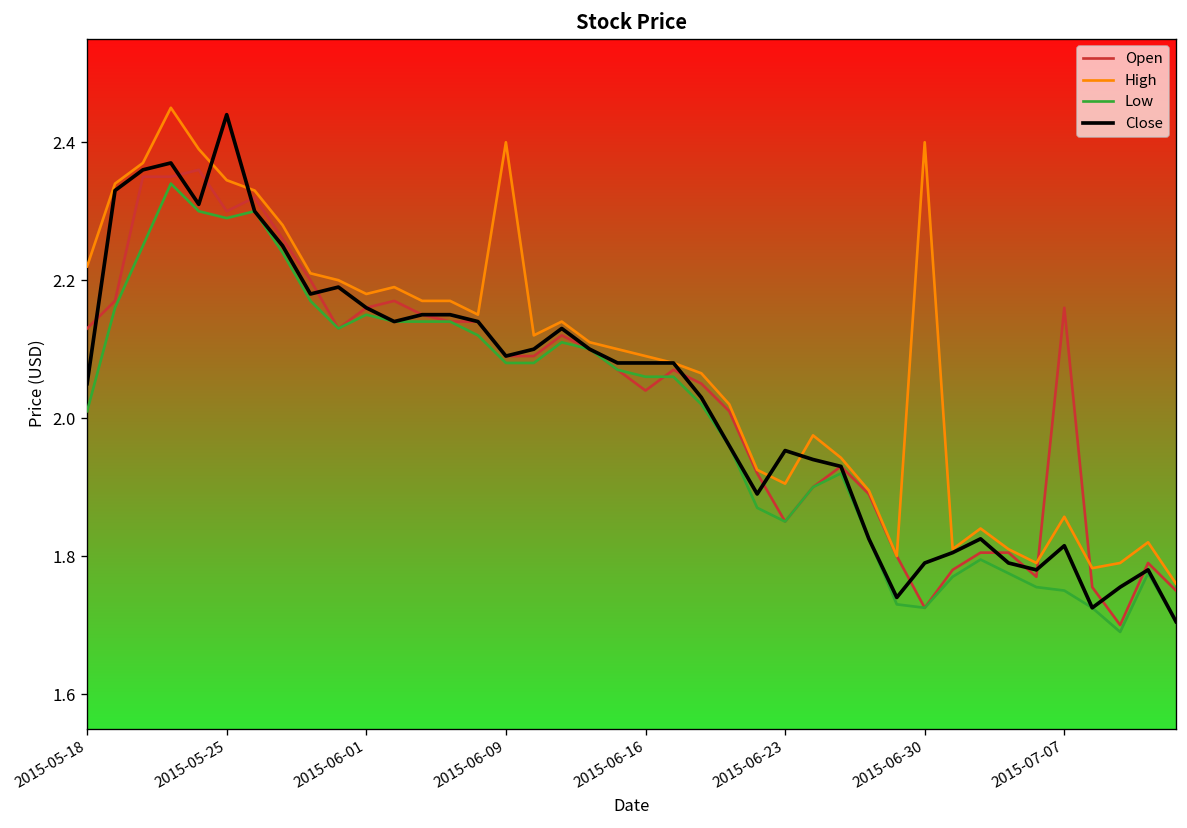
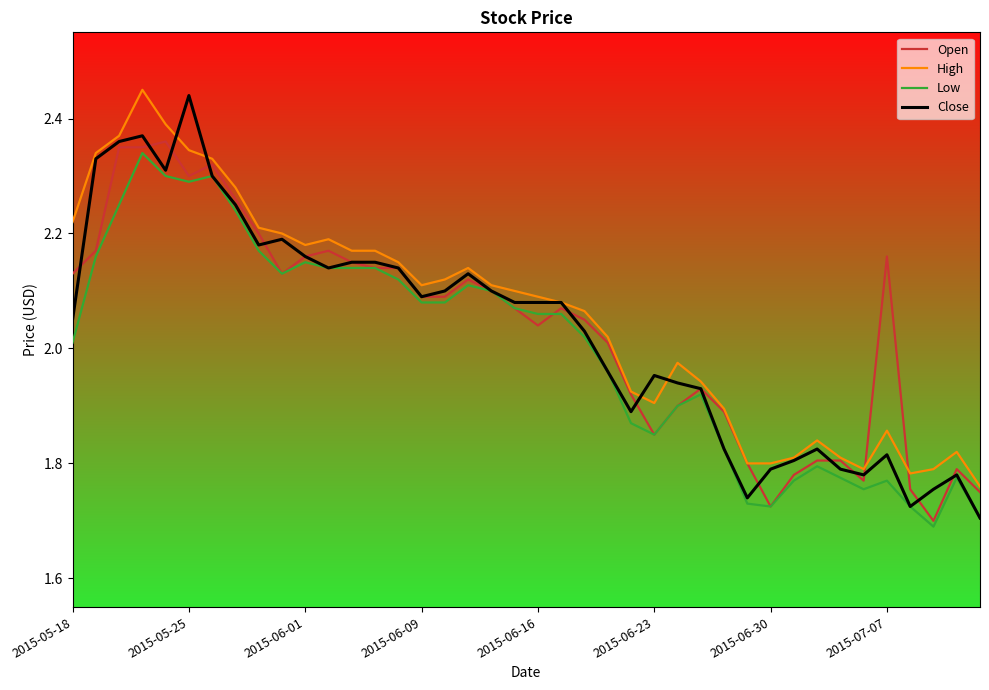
High, 2015-06-09: 2.40 -> 2.11
High, 2015-06-30: 2.4 -> 1.8
Low, 2015-07-07: 1.75 -> 1.77
